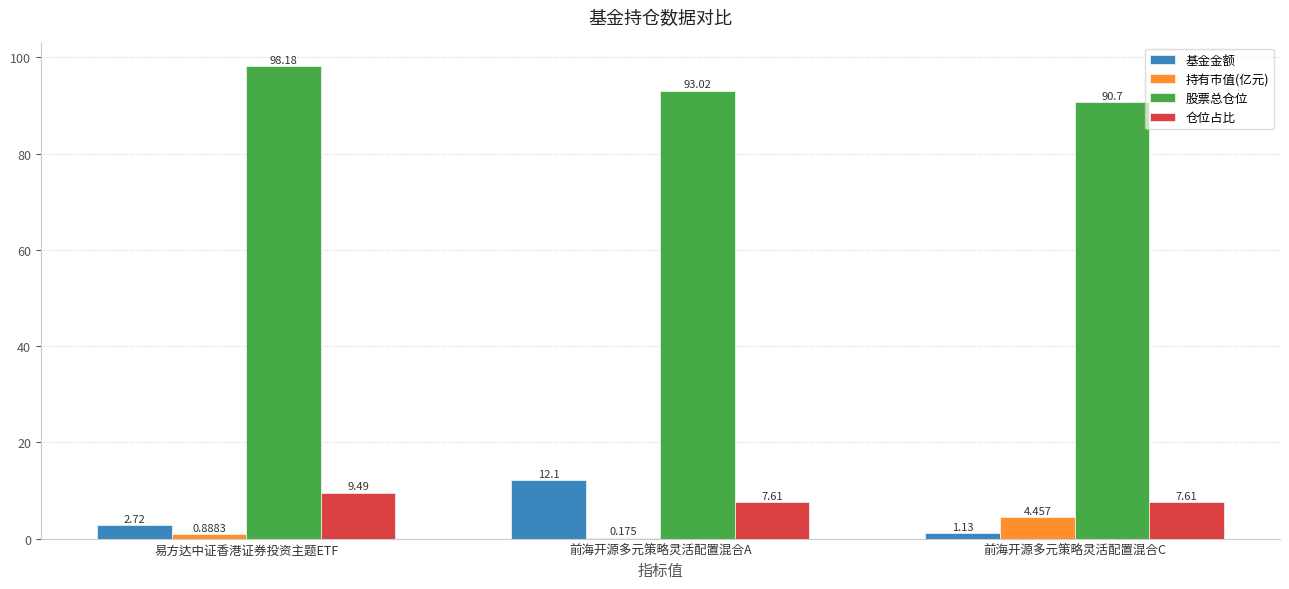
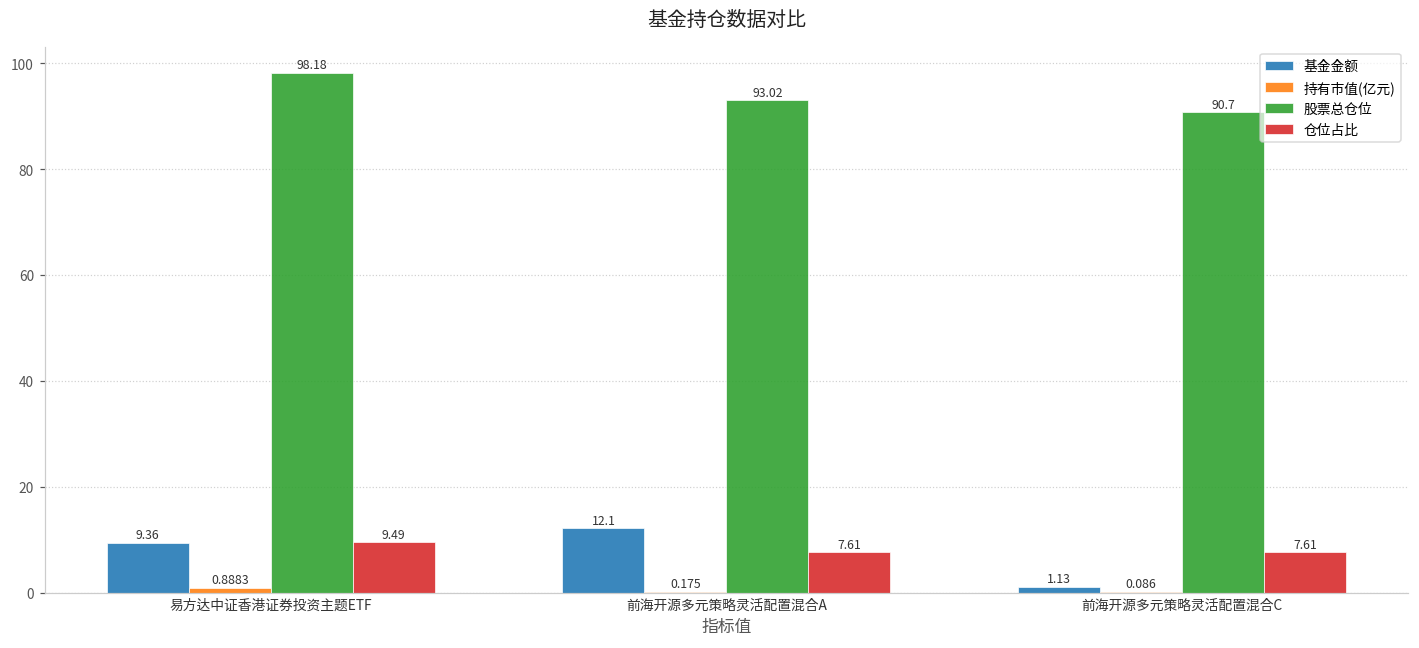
基金金额, 易方达中证香港证券投资主题ETF: 2.72 -> 9.36
持有市值(亿元), 前海开源多元策略灵活配置混合C: 4.457 -> 0.086
